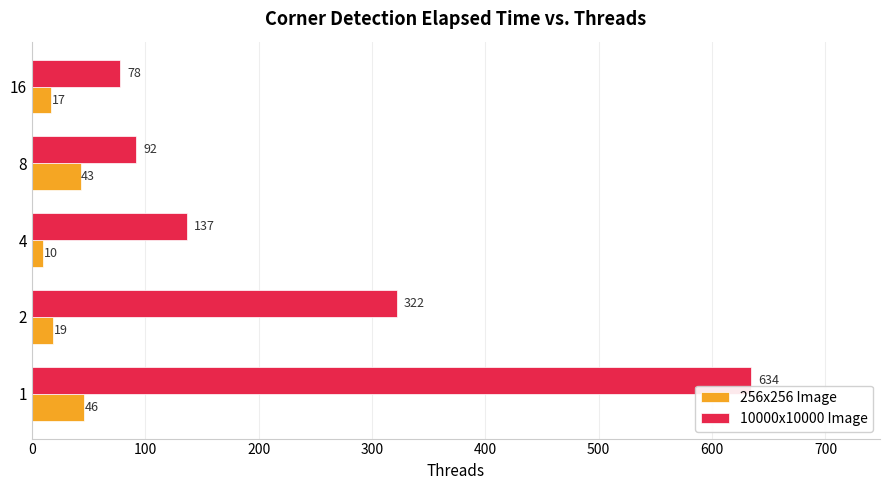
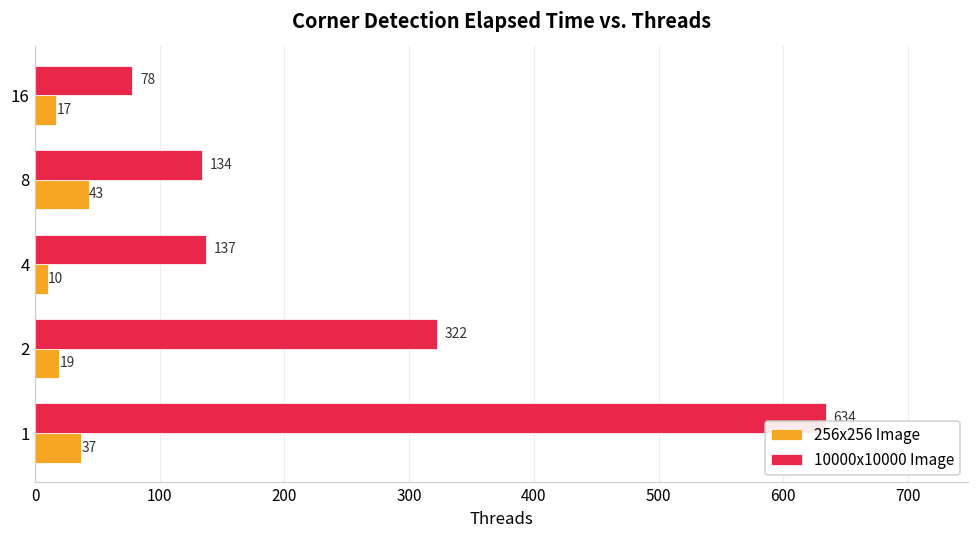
10000x10000 Image, 8: 92 -> 134
256x256 Image, 1: 46 -> 37
